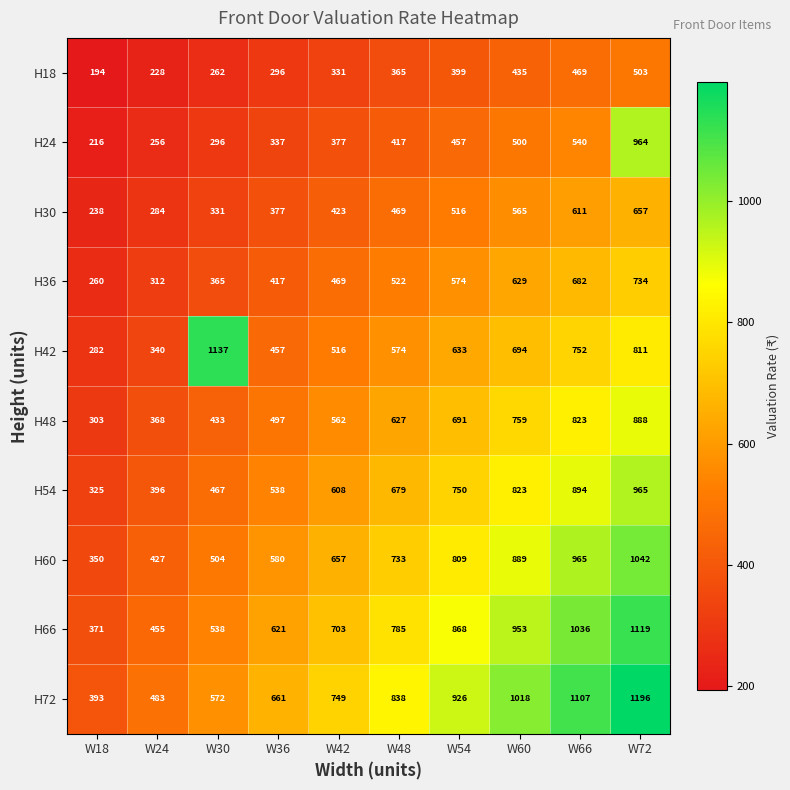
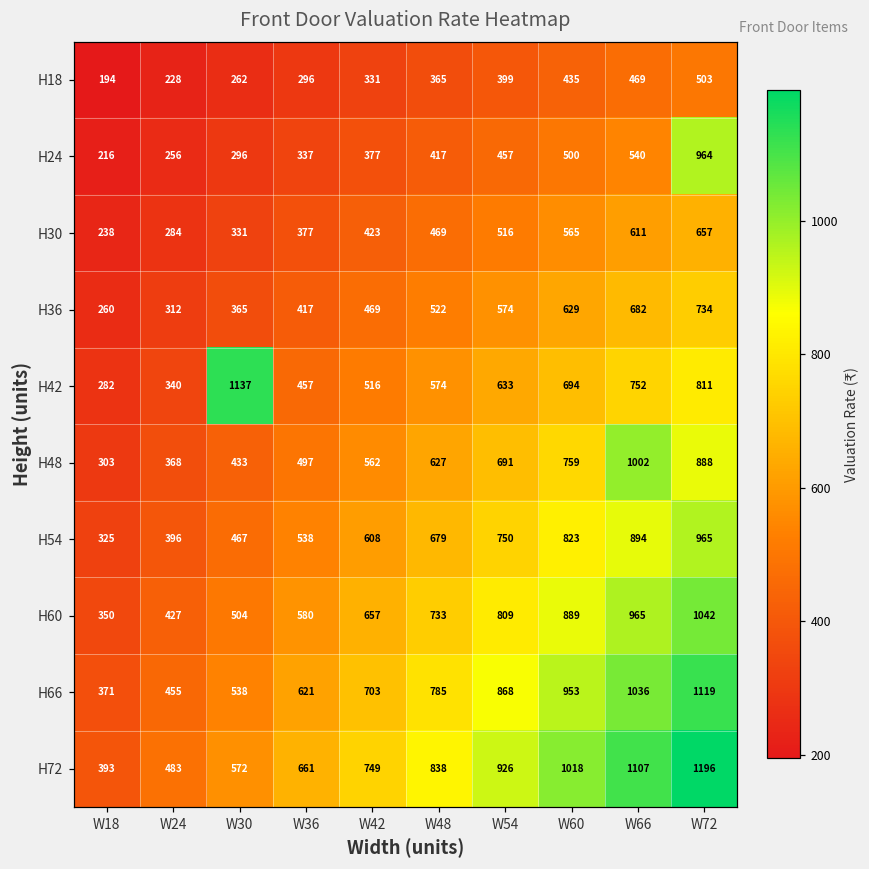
H48, W66: 823 -> 1002
